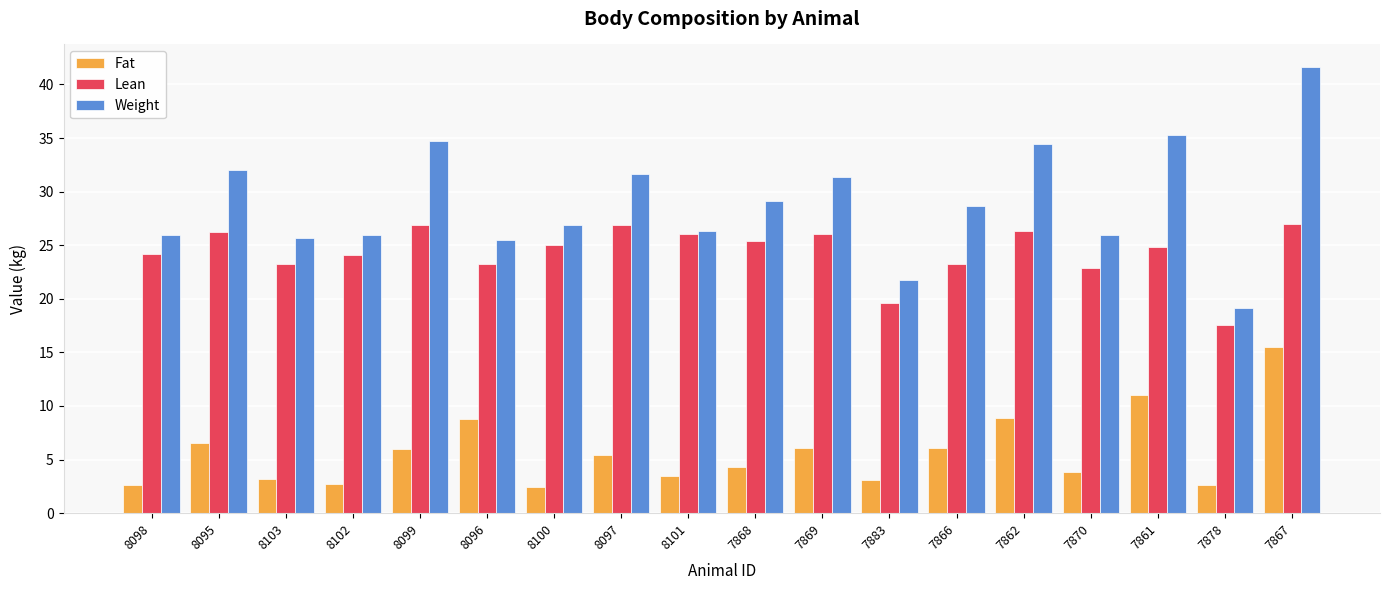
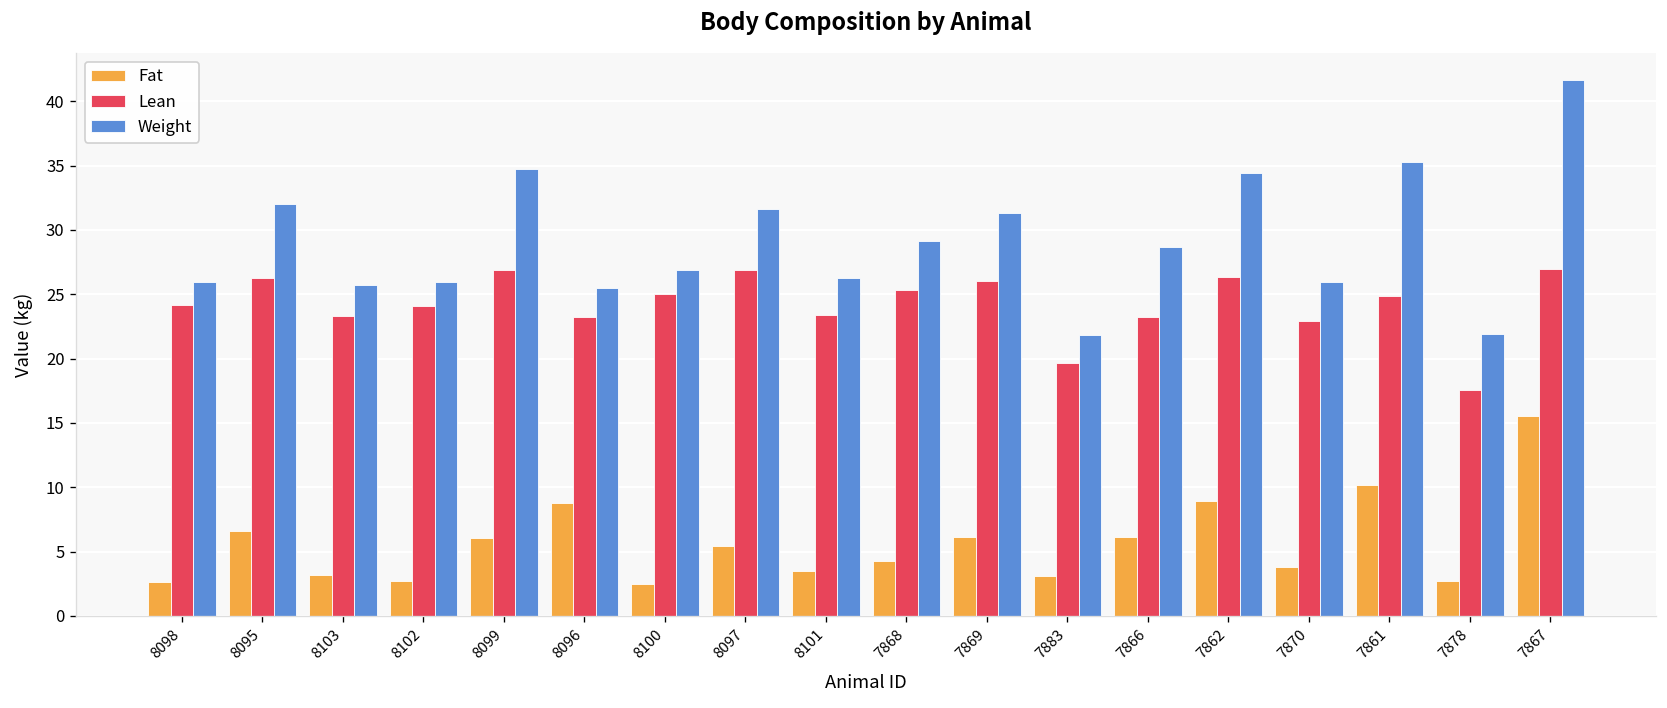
Lean, 8101: 26.1 -> 23.4
Fat, 7861: 11.0 -> 10.2
Weight, 7878: 19.2 -> 21.9
